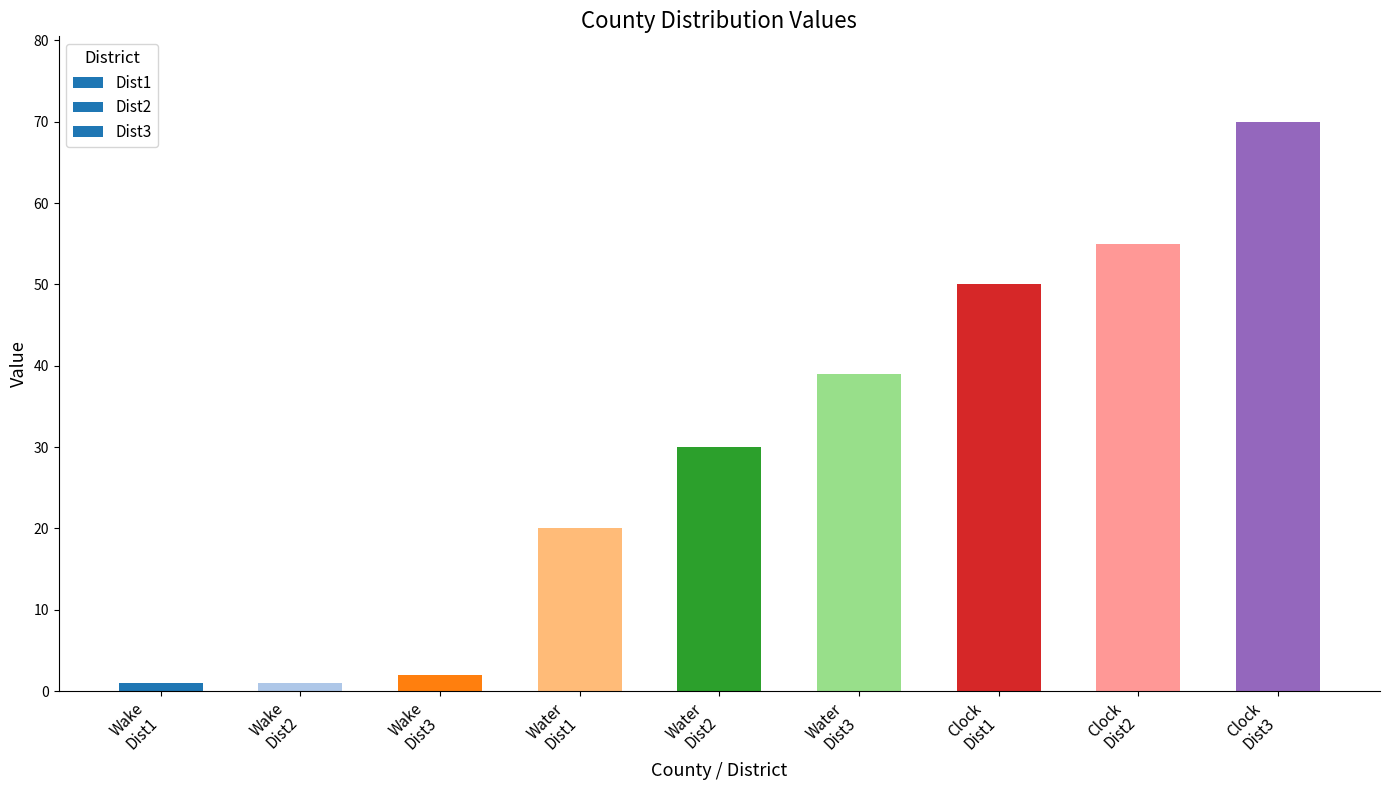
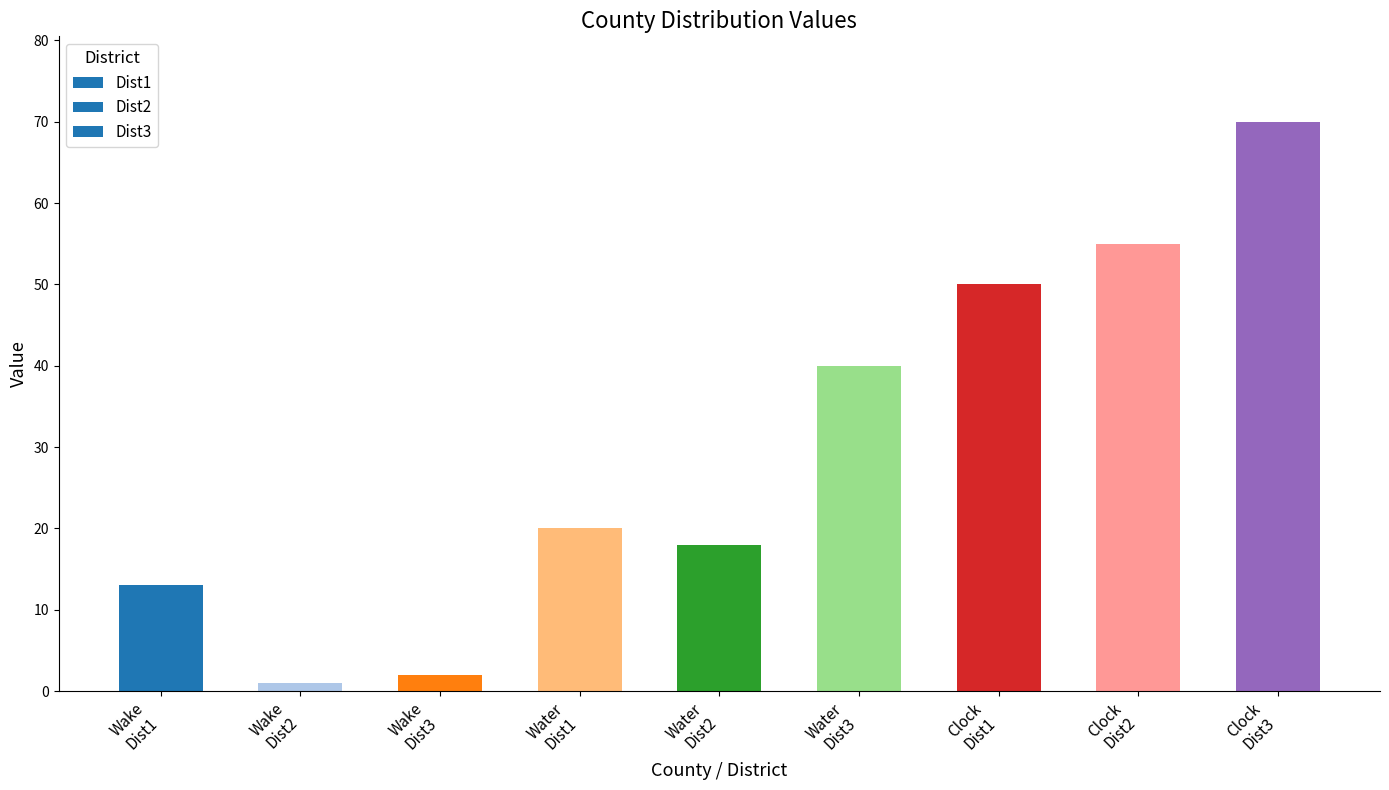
Wake Dist1: 1 -> 13
Water Dist2: 30 -> 18
Water Dist3: 39 -> 40
